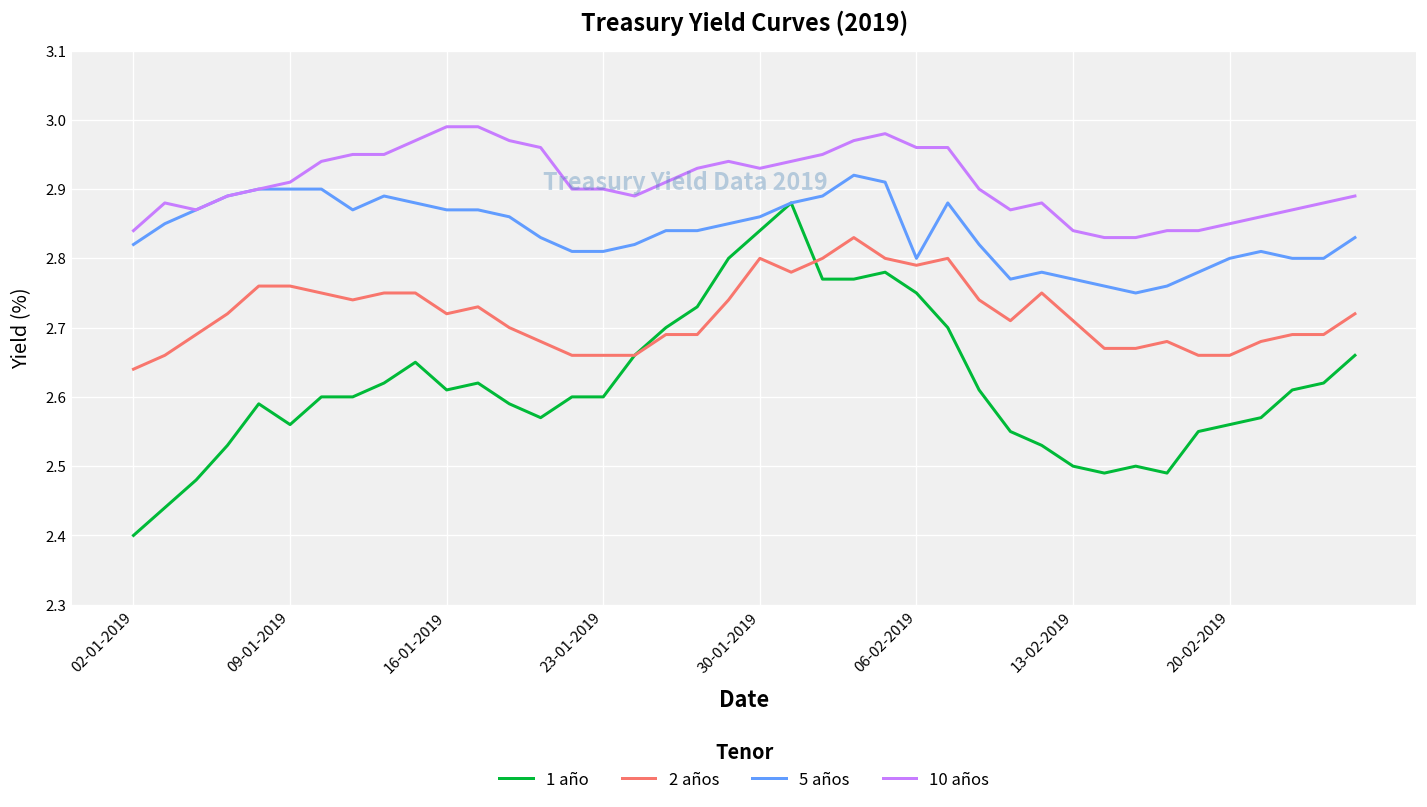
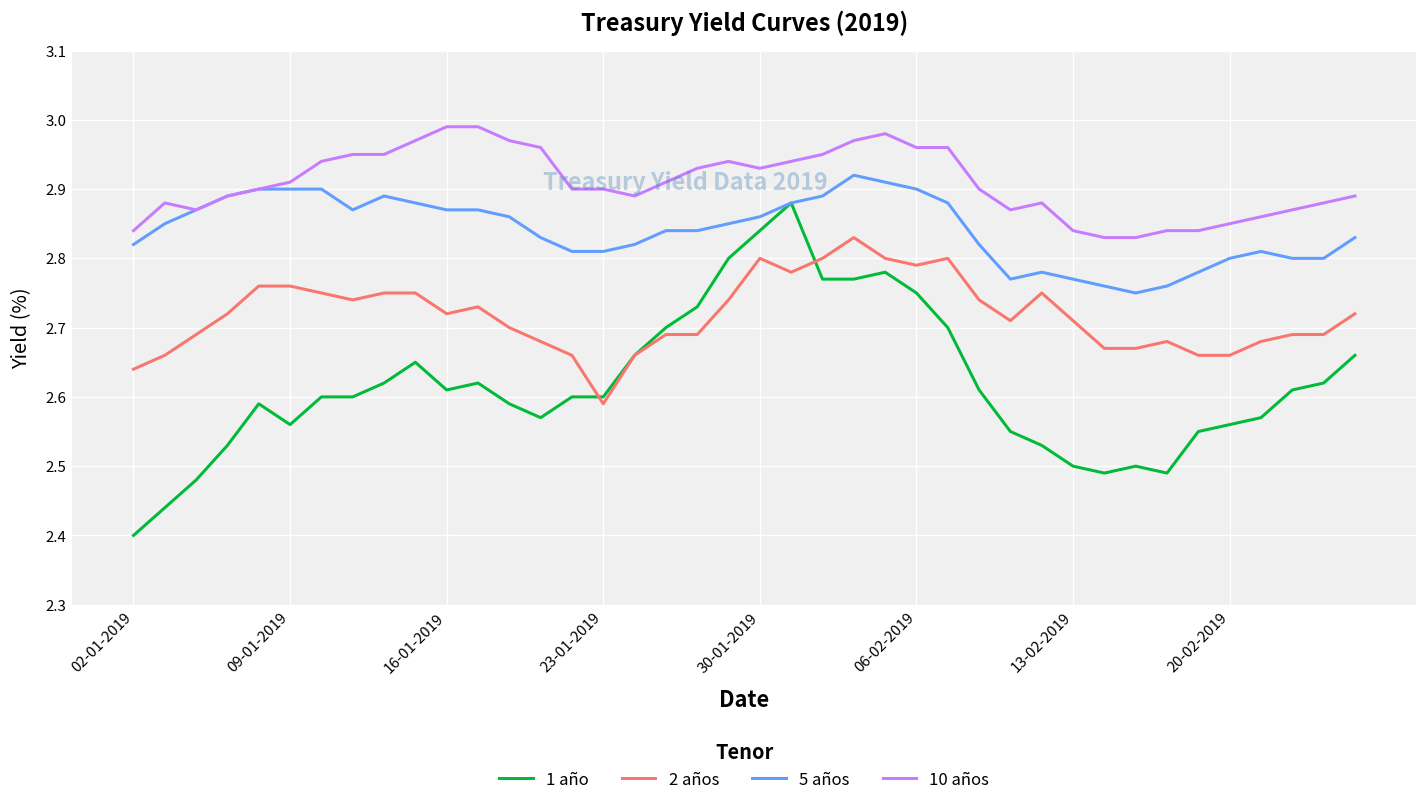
2 años, 23-01-2019: 2.66 -> 2.59
5 años, 06-02-2019: 2.8 -> 2.9
